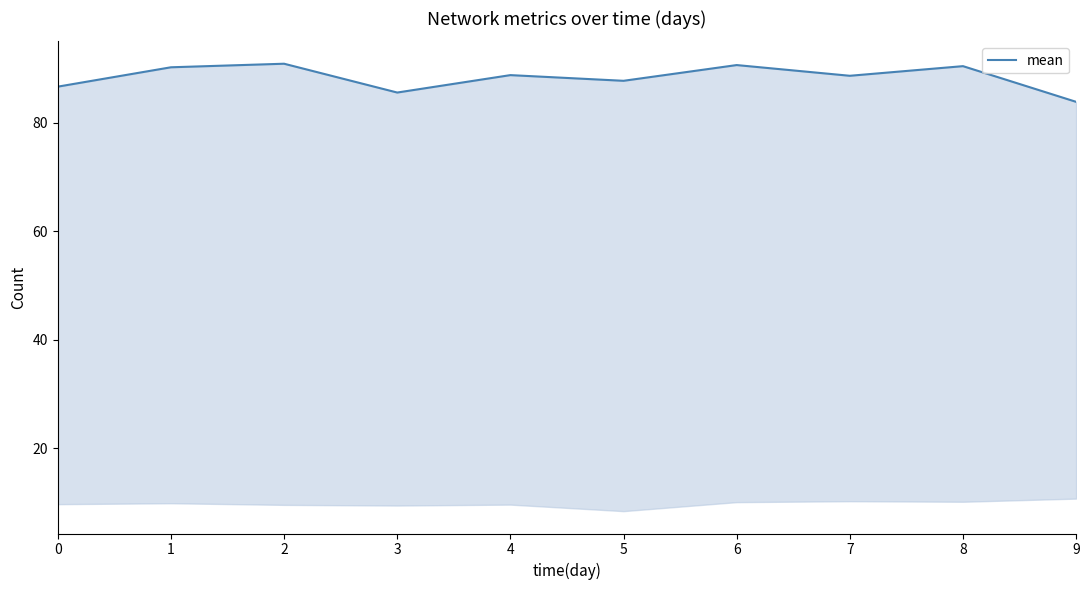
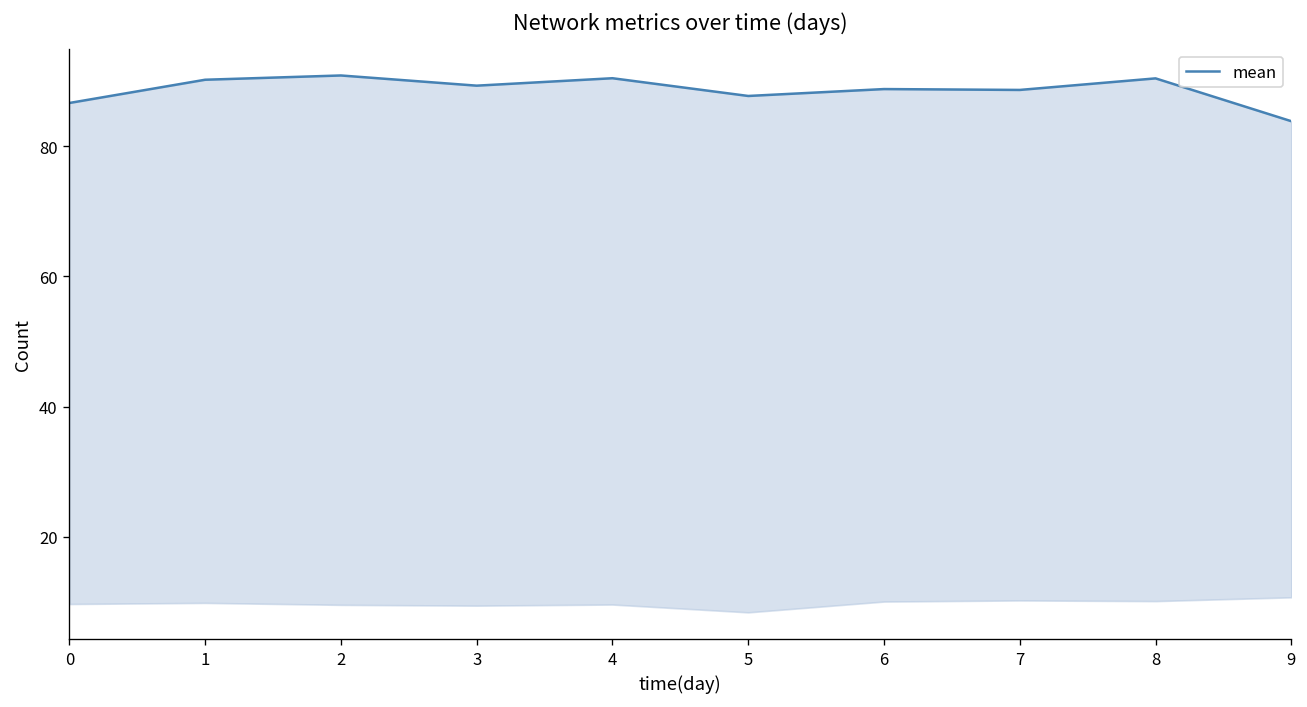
3: 86 -> 89
4: 89 -> 90
6: 91 -> 89
